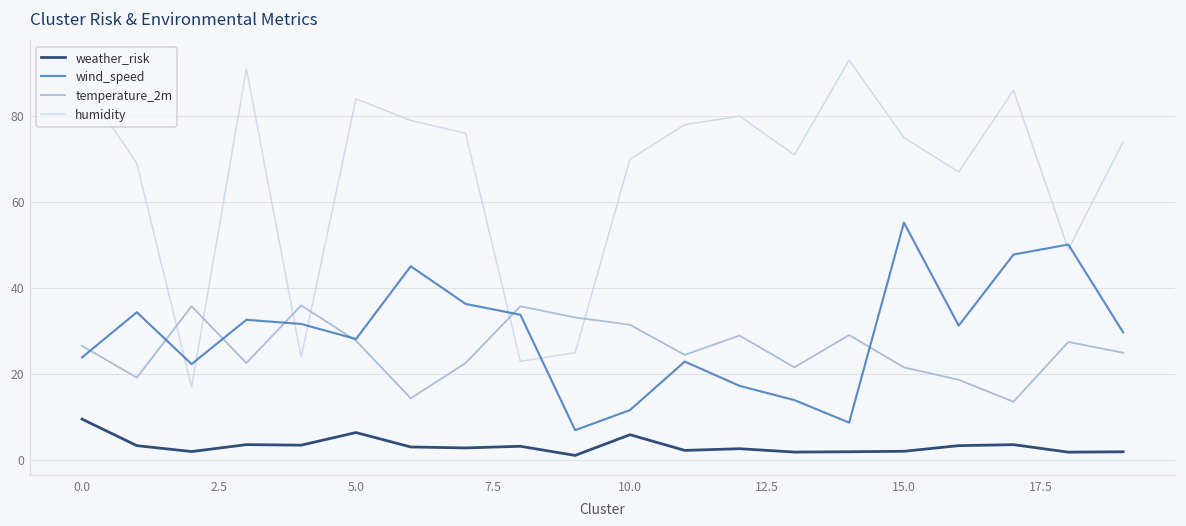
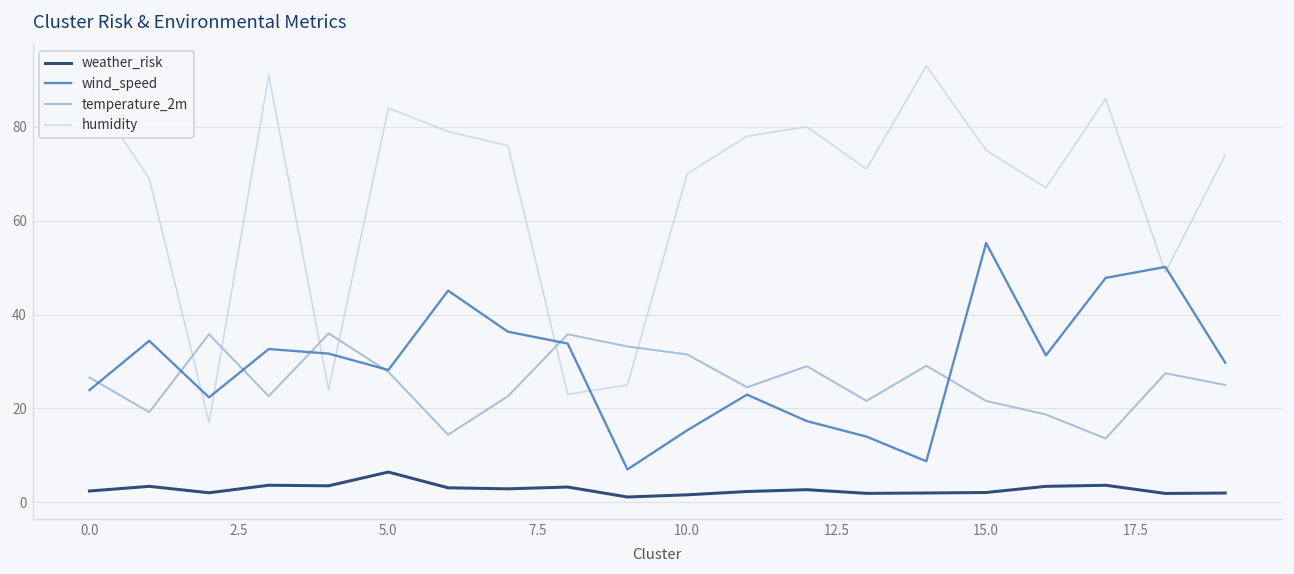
weather_risk, 0.0: 10 -> 2
weather_risk, 10.0: 6 -> 2
wind_speed, 10.0: 12 -> 15
